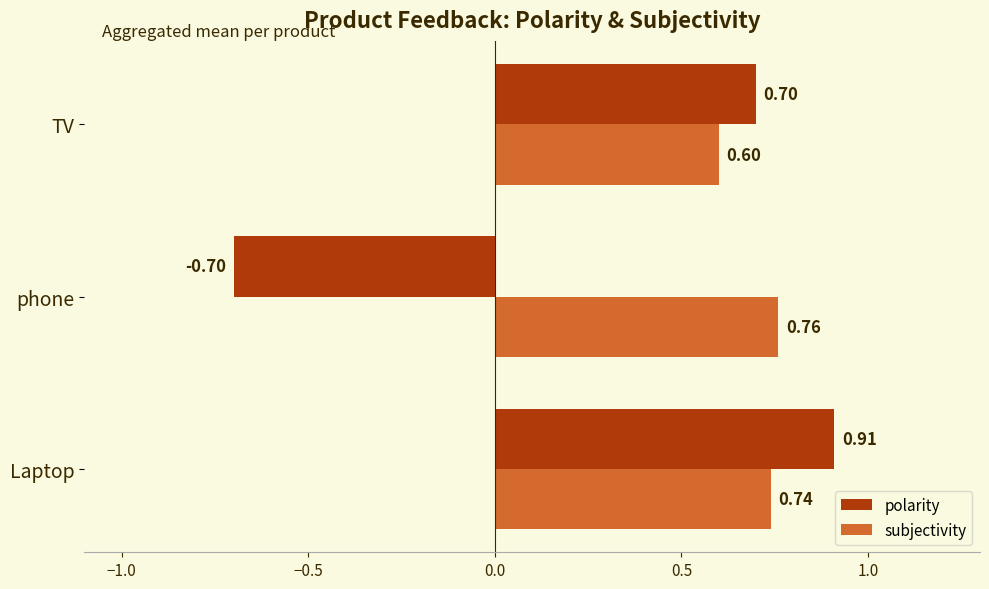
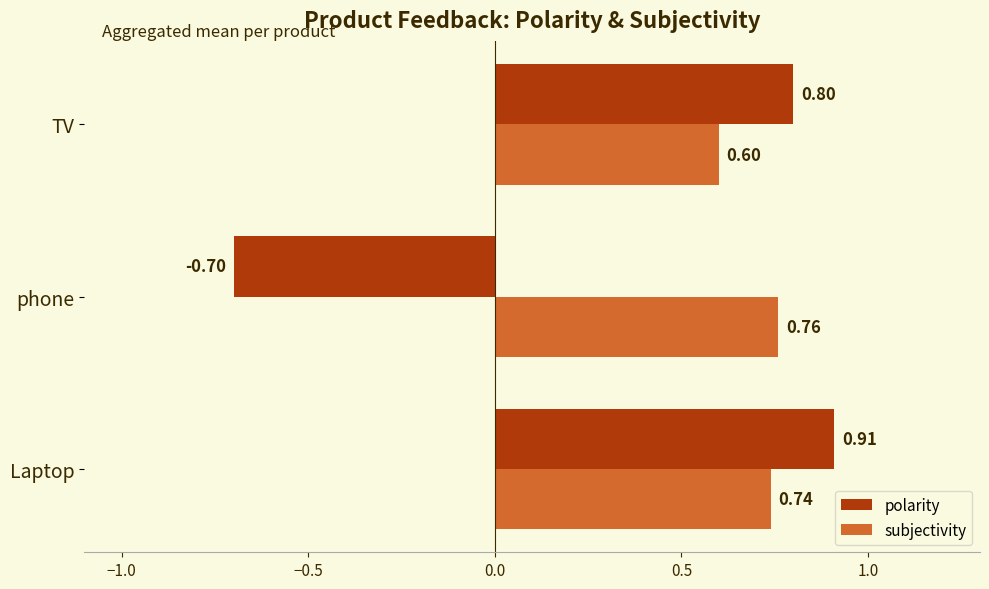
polarity, TV: 0.70 -> 0.80
